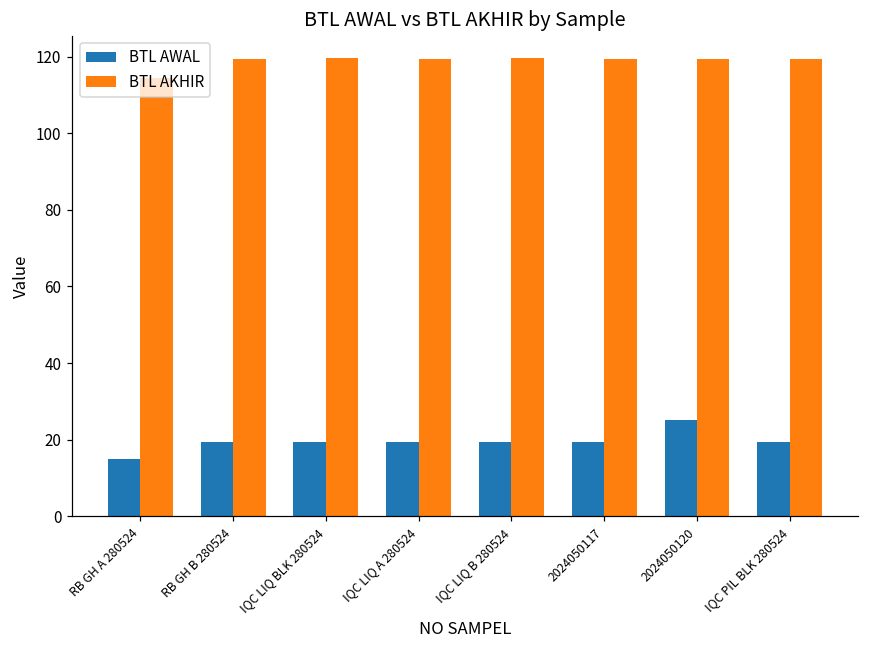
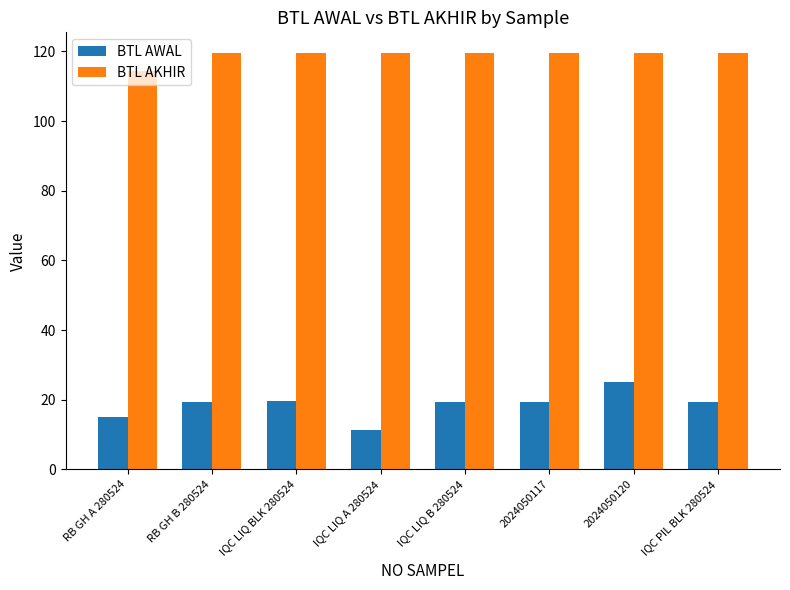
BTL AWAL, IQC LIQ A 280524: 19 -> 11
